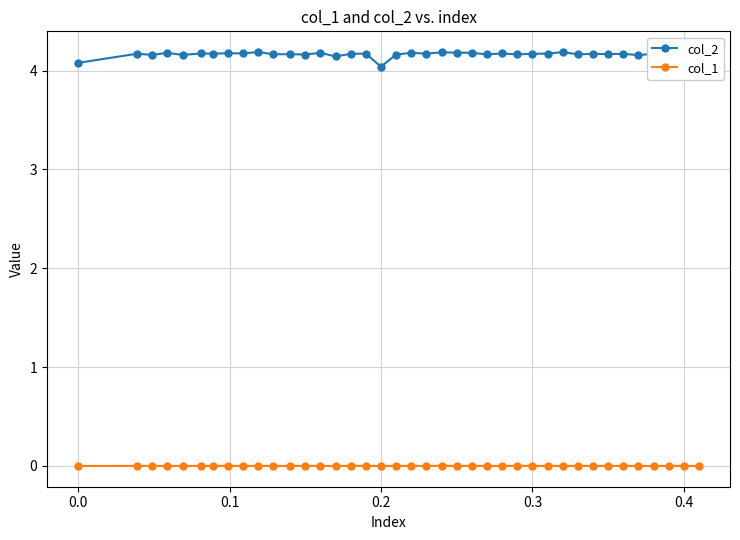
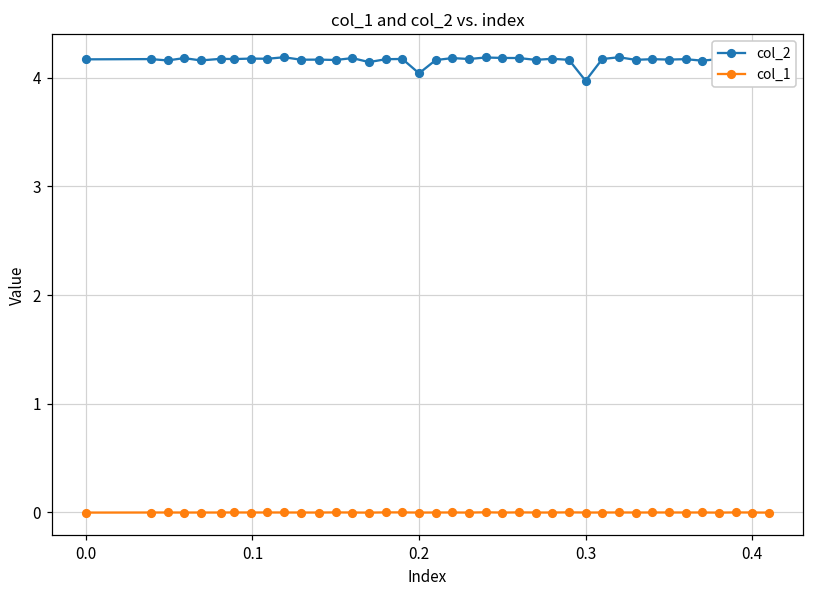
col_2, 0.0: 4.1 -> 4.2
col_2, 0.3: 4.2 -> 4.0
